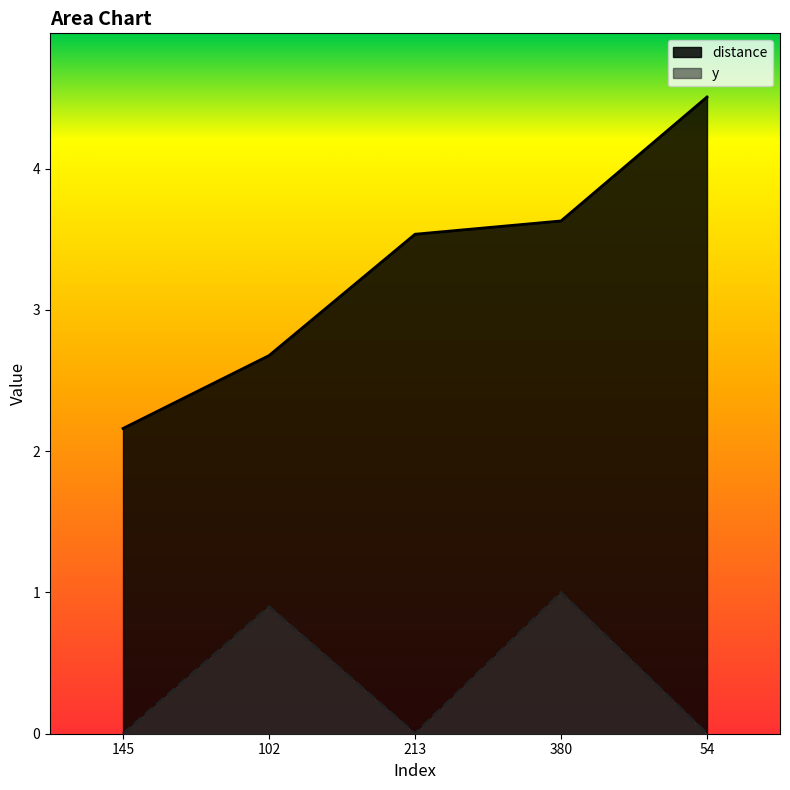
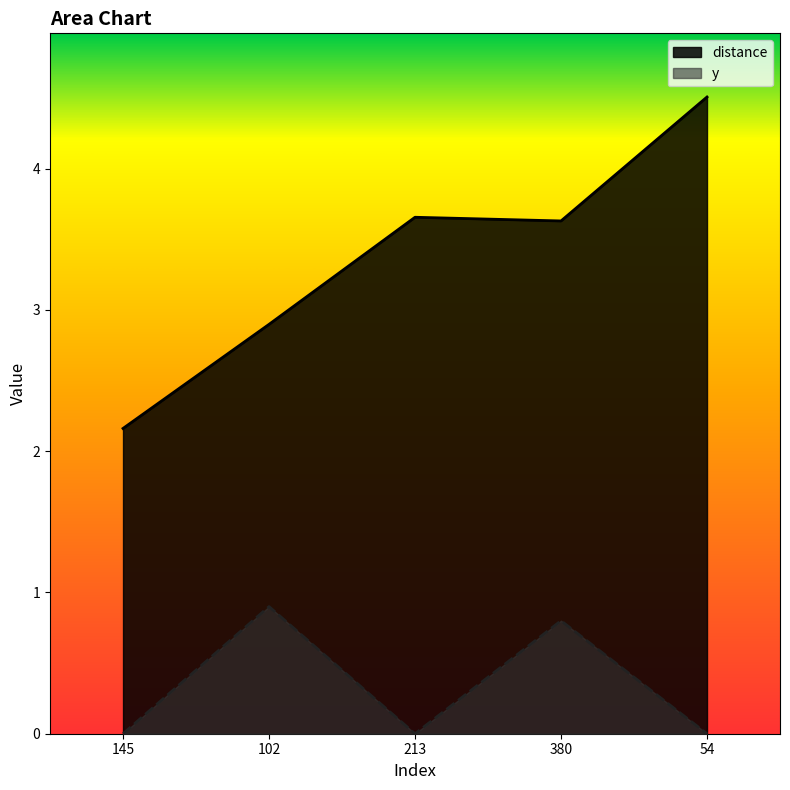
distance, 102: 2.68 -> 2.90
distance, 213: 3.54 -> 3.66
y, 380: 1.0 -> 0.8
